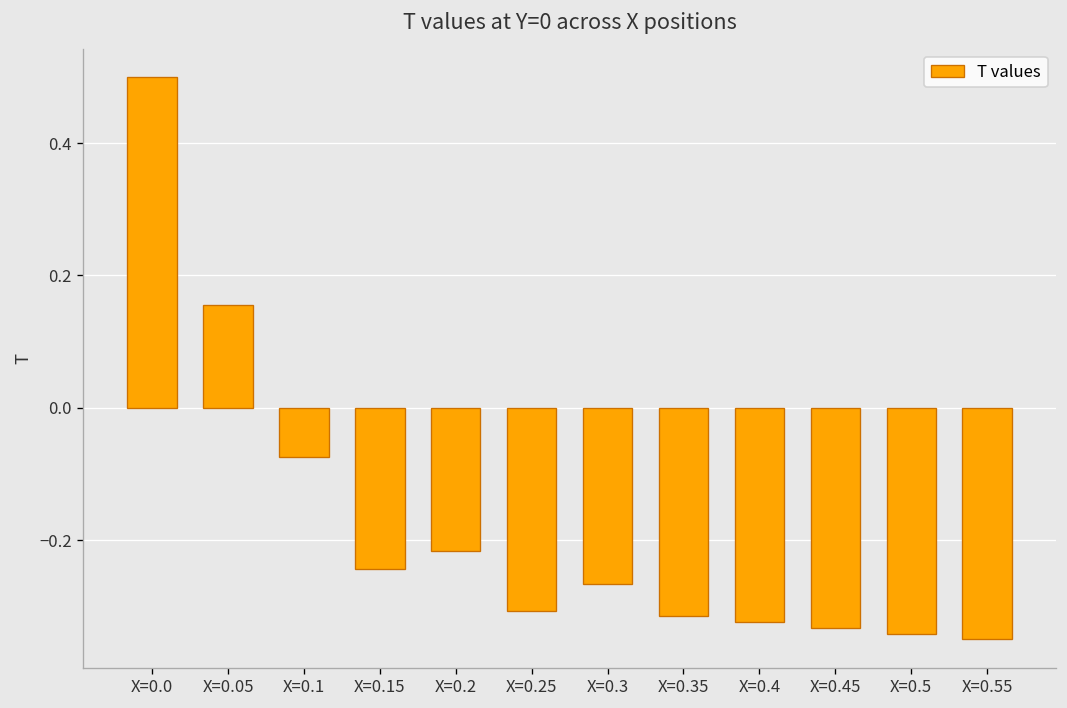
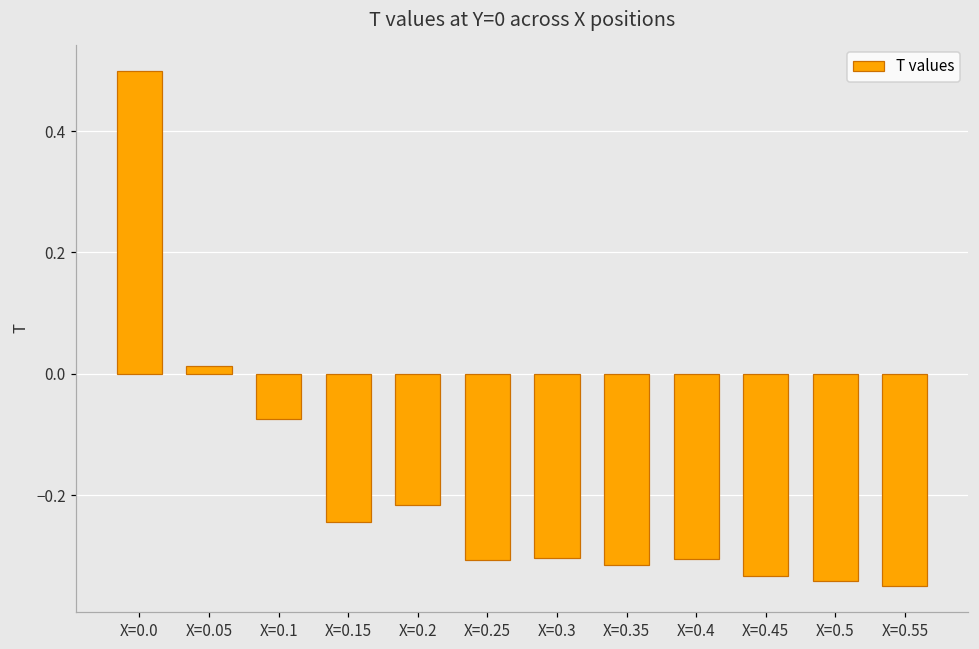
X=0.05: 0.16 -> 0.01
X=0.3: -0.27 -> -0.30
X=0.4: -0.32 -> -0.30
